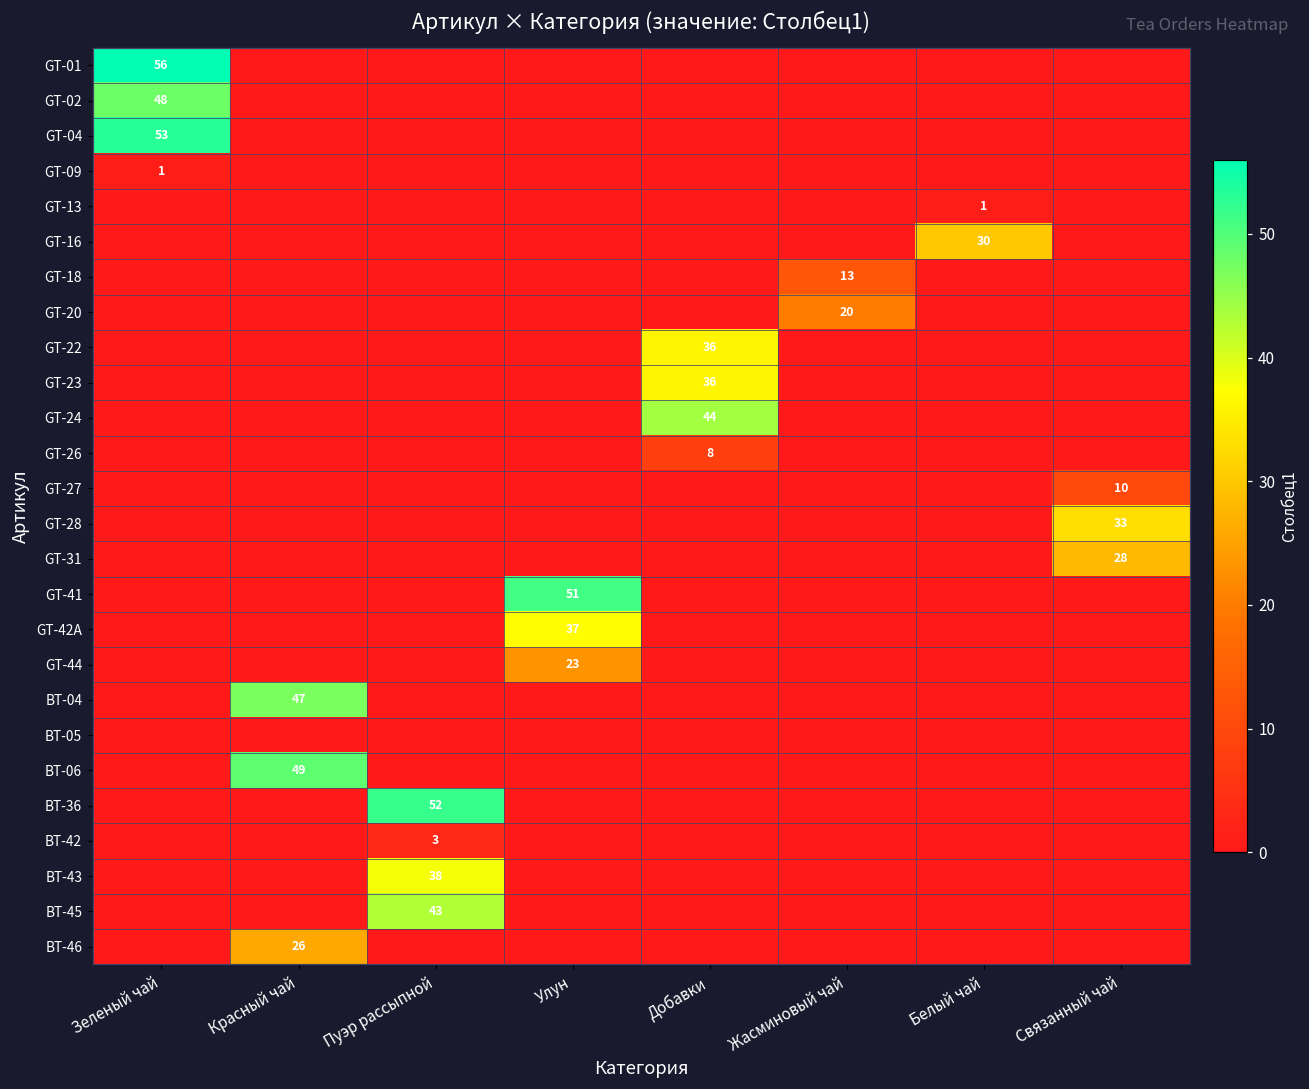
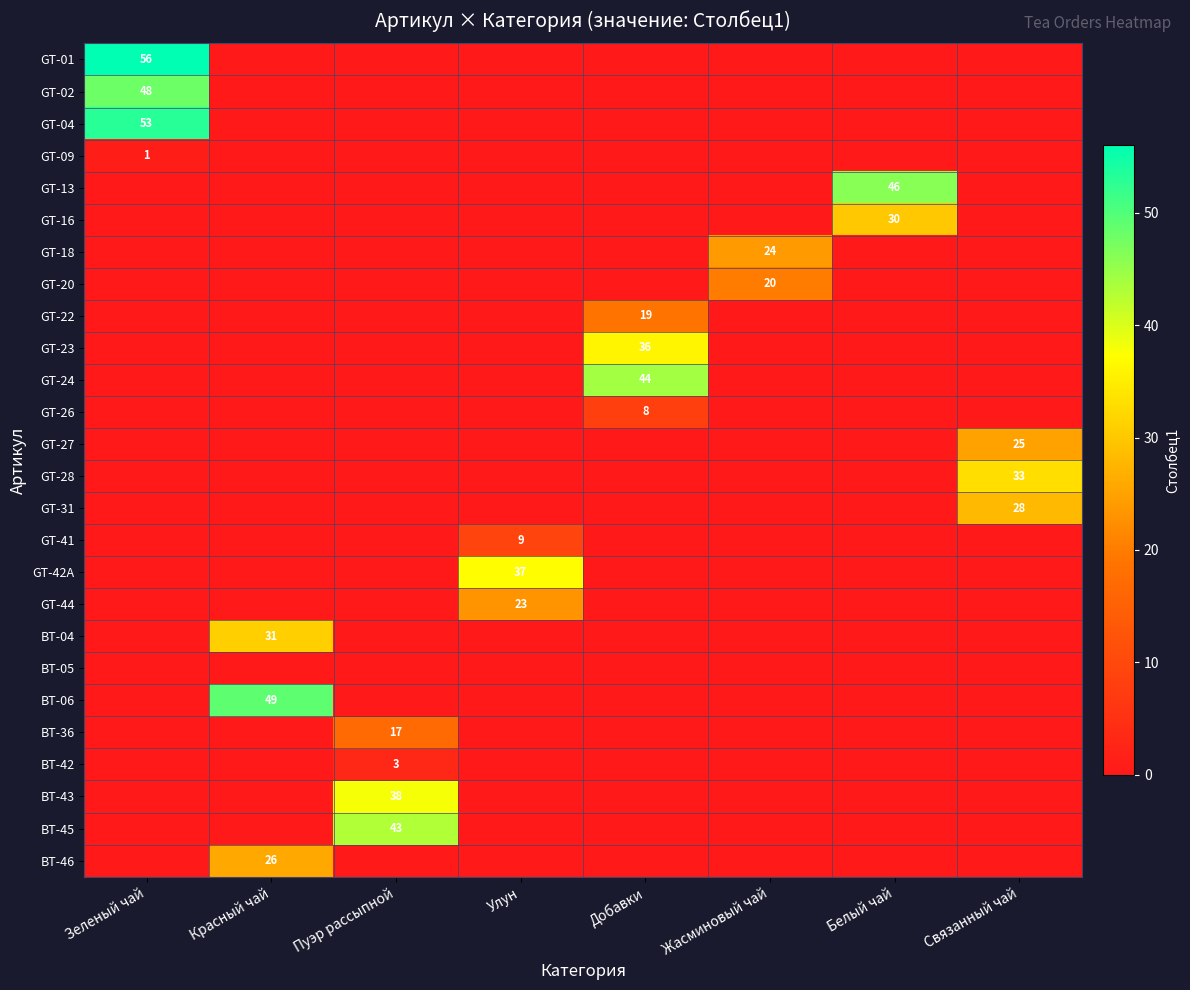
GT-13, Белый чай: 1 -> 46
GT-18, Жасминовый чай: 13 -> 24
GT-22, Добавки: 36 -> 19
GT-27, Связанный чай: 10 -> 25
GT-41, Улун: 51 -> 9
BT-04, Красный чай: 47 -> 31
BT-36, Пуэр рассыпной: 52 -> 17
